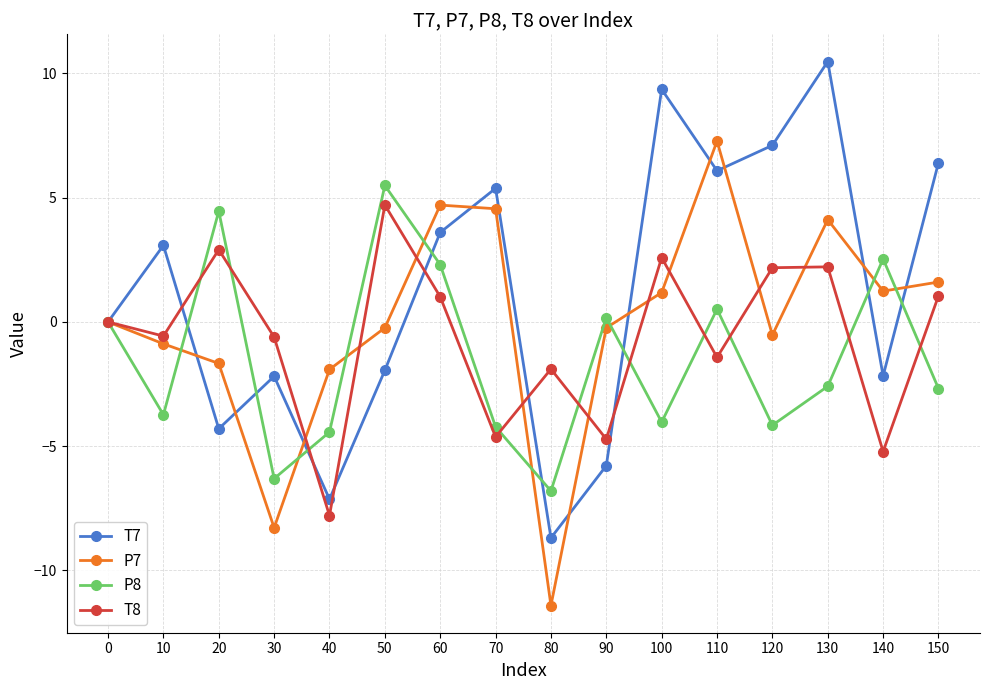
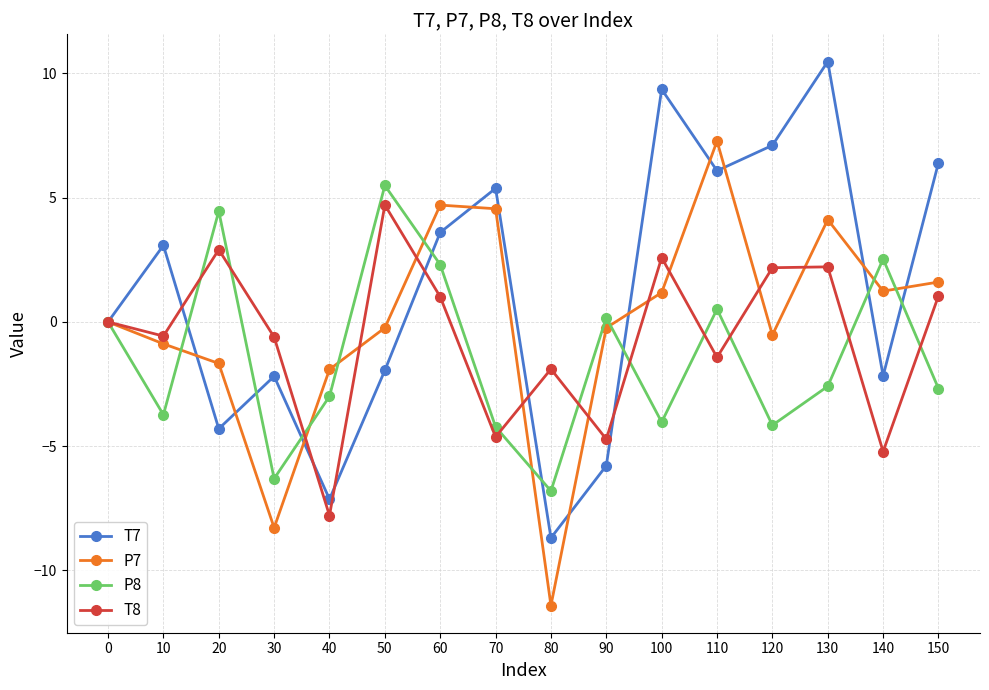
P8, 40: -4.4 -> -3.0
